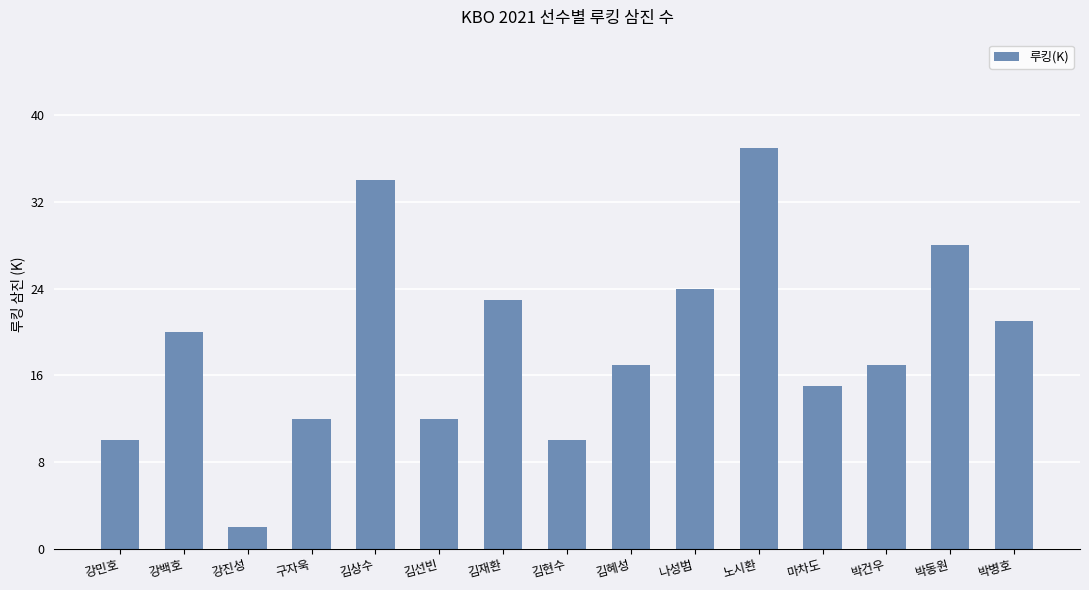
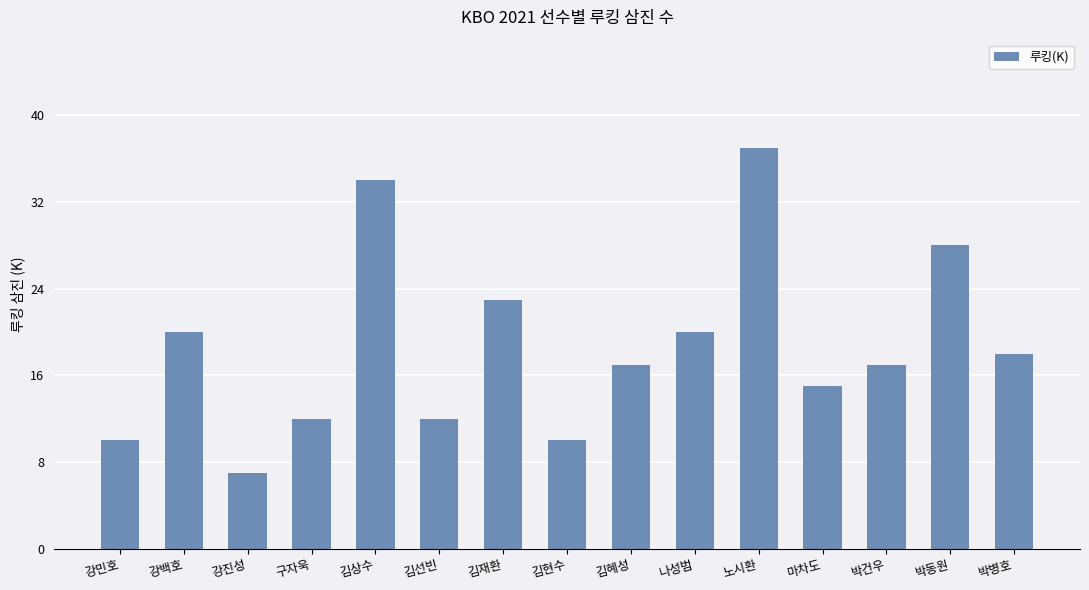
강진성: 2 -> 7
나성범: 24 -> 20
박병호: 21 -> 18
